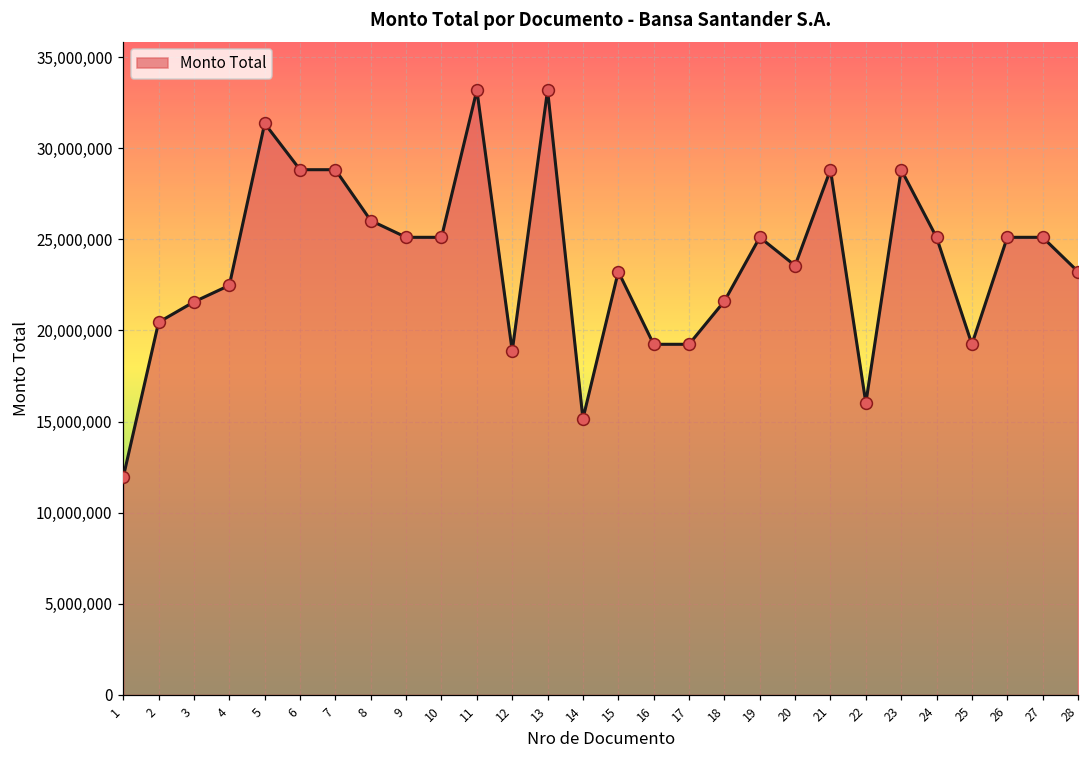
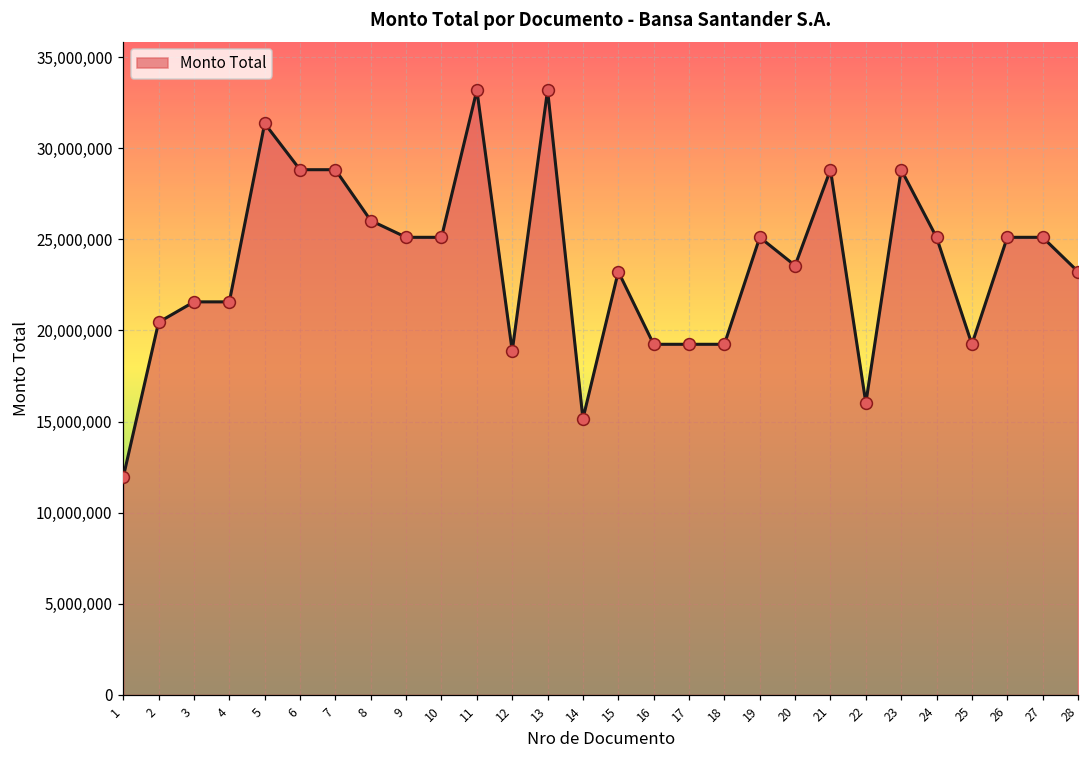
4: 22,500,000 -> 21,600,000
18: 21,600,000 -> 19,200,000
